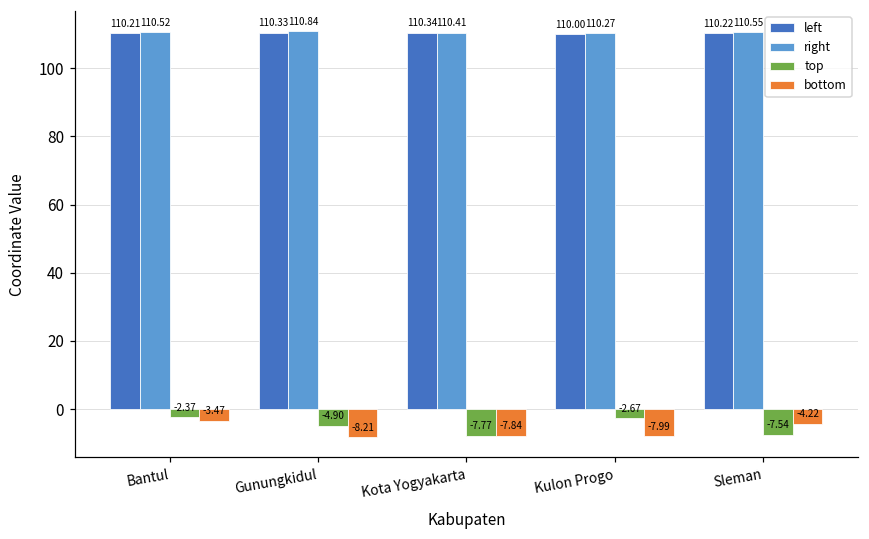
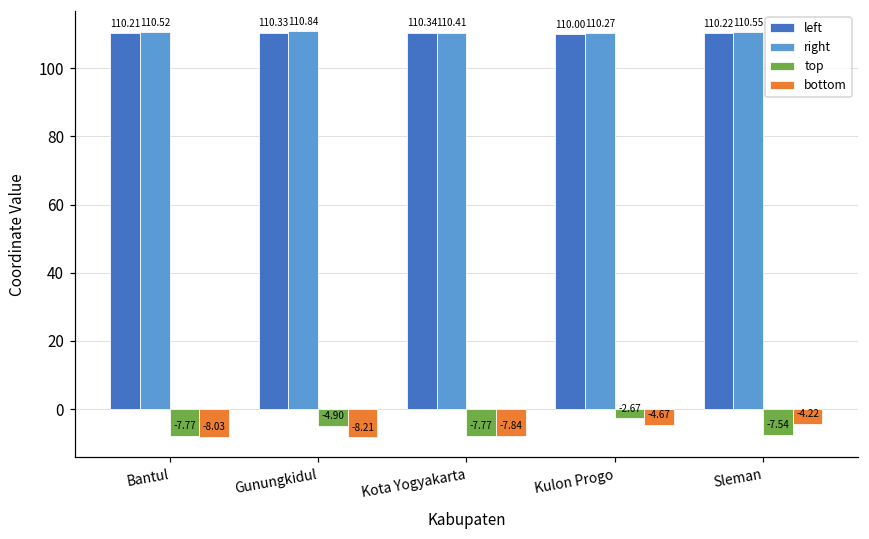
top, Bantul: -2.37 -> -7.77
bottom, Bantul: -3.47 -> -8.03
bottom, Kulon Progo: -7.99 -> -4.67
